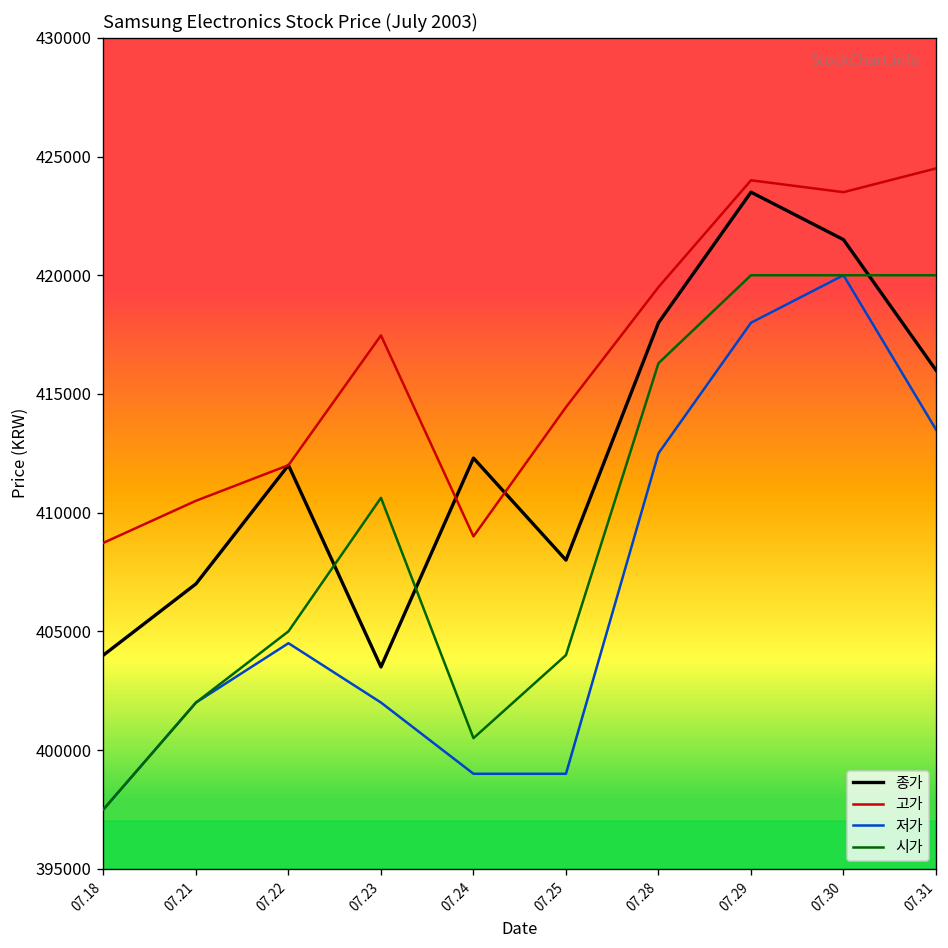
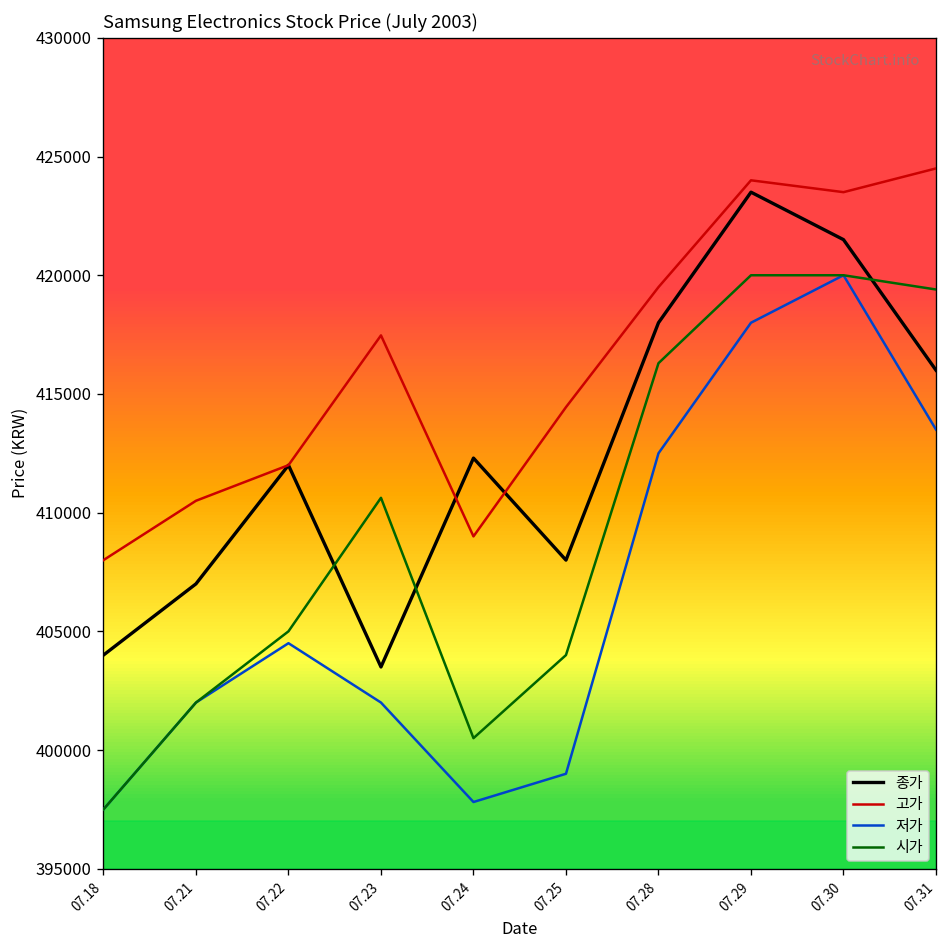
고가, 07.18: 408700 -> 408000
저가, 07.24: 399000 -> 397800
시가, 07.31: 420000 -> 419400
